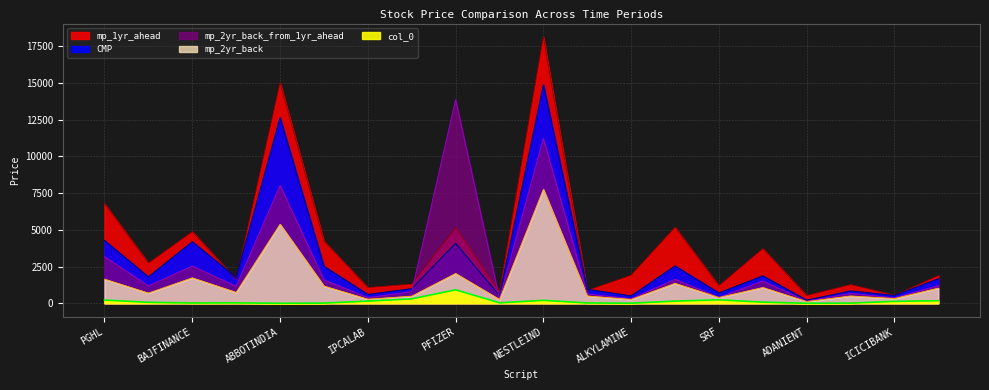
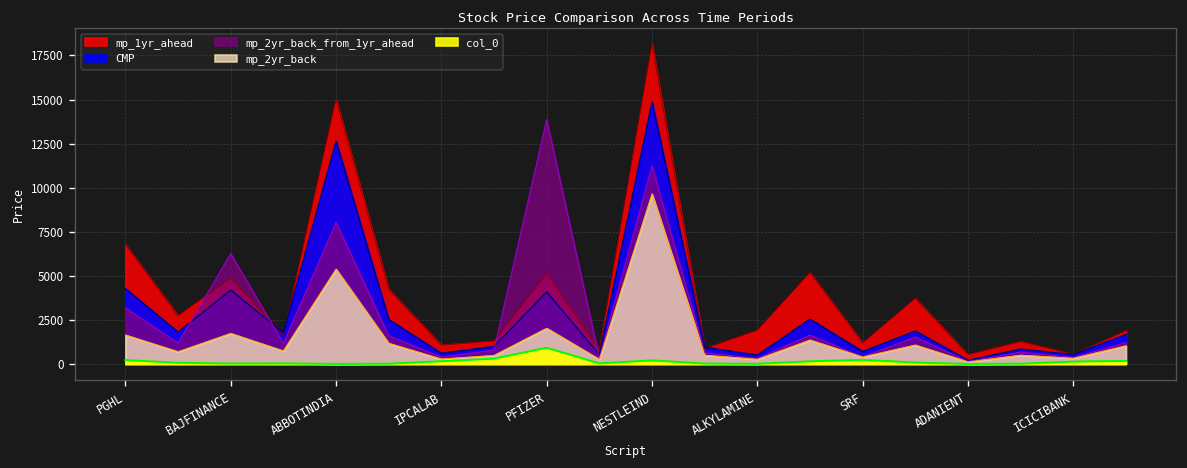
mp_2yr_back_from_1yr_ahead, BAJFINANCE: 2500 -> 6300
mp_2yr_back, NESTLEIND: 7800 -> 9600
